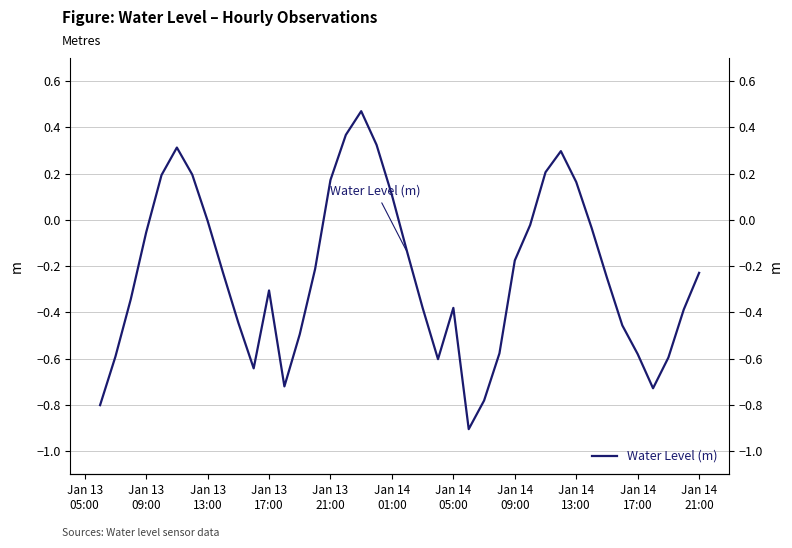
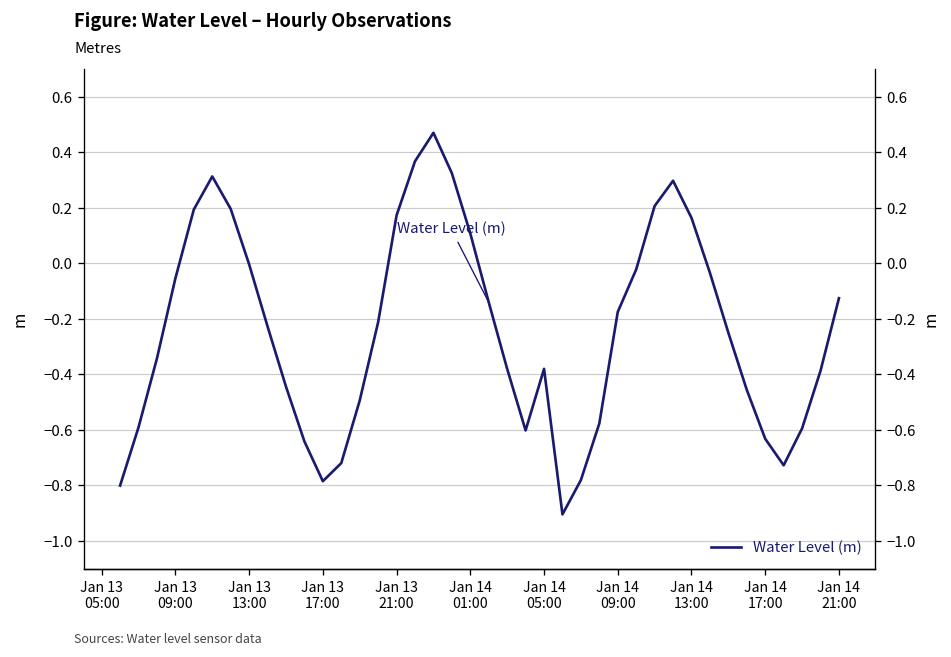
Jan 13 17:00: -0.31 -> -0.79
Jan 14 17:00: -0.58 -> -0.63
Jan 14 21:00: -0.23 -> -0.13
